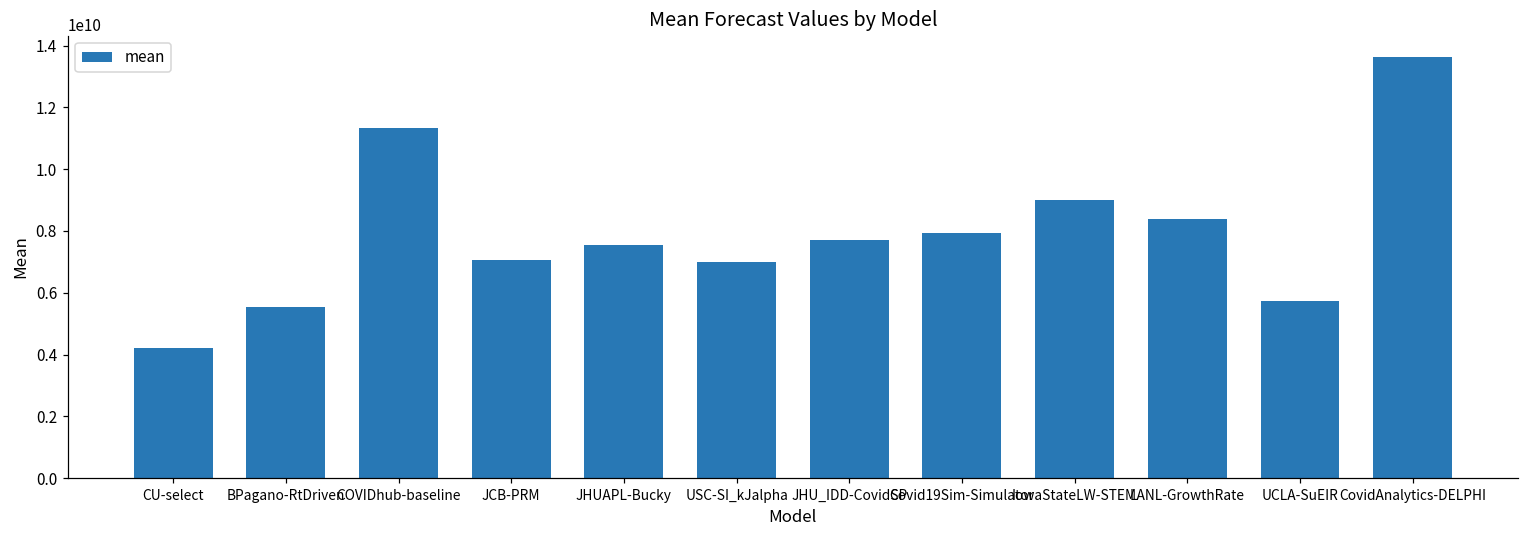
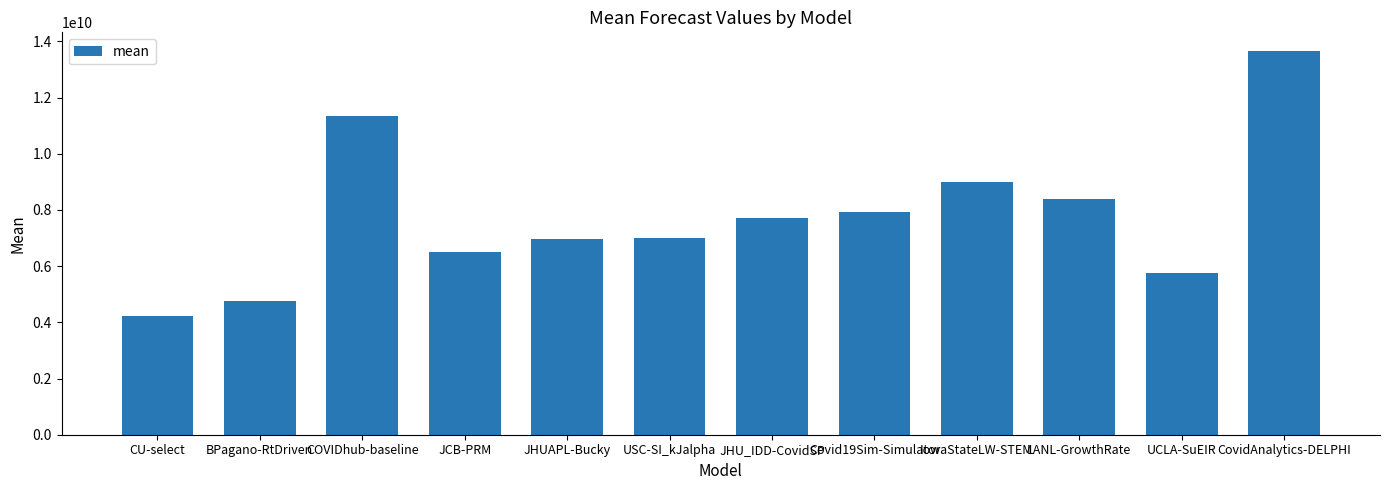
BPagano-RtDriven: 5500000000 -> 4800000000
JCB-PRM: 7000000000 -> 6500000000
JHUAPL-Bucky: 7500000000 -> 7000000000
